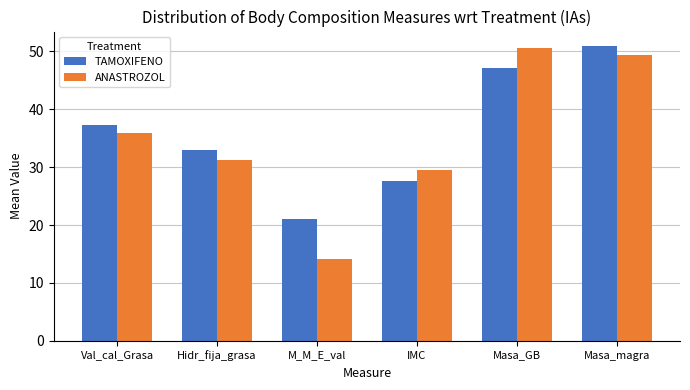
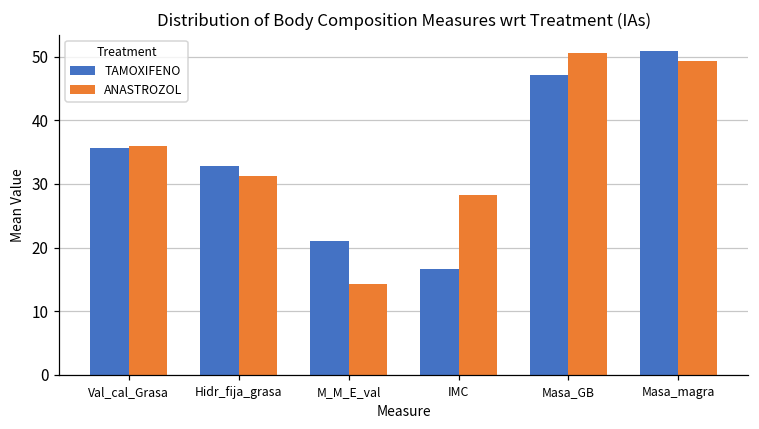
TAMOXIFENO, Val_cal_Grasa: 37 -> 36
TAMOXIFENO, IMC: 28 -> 17
ANASTROZOL, IMC: 30 -> 28
